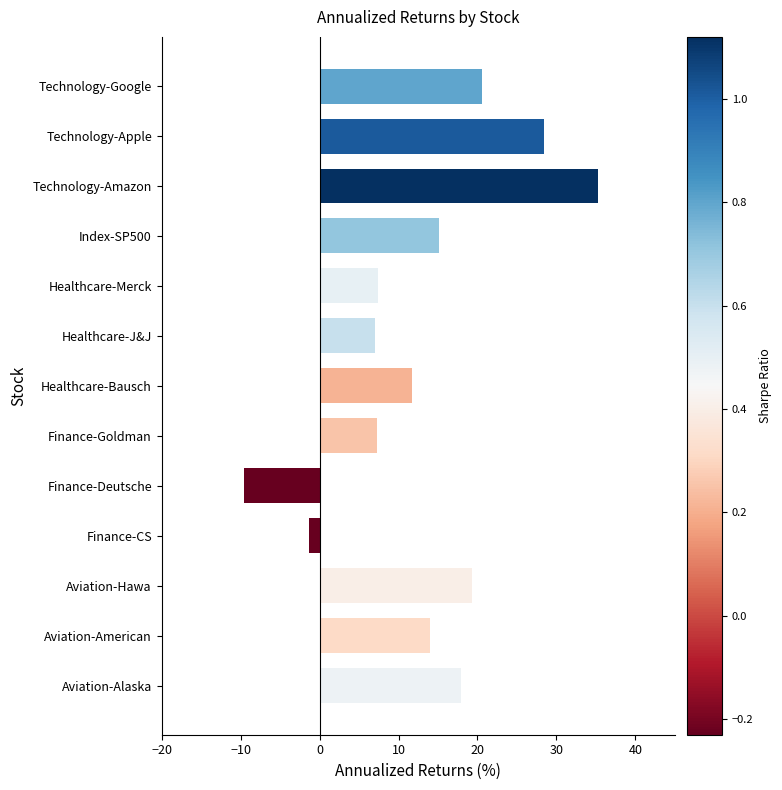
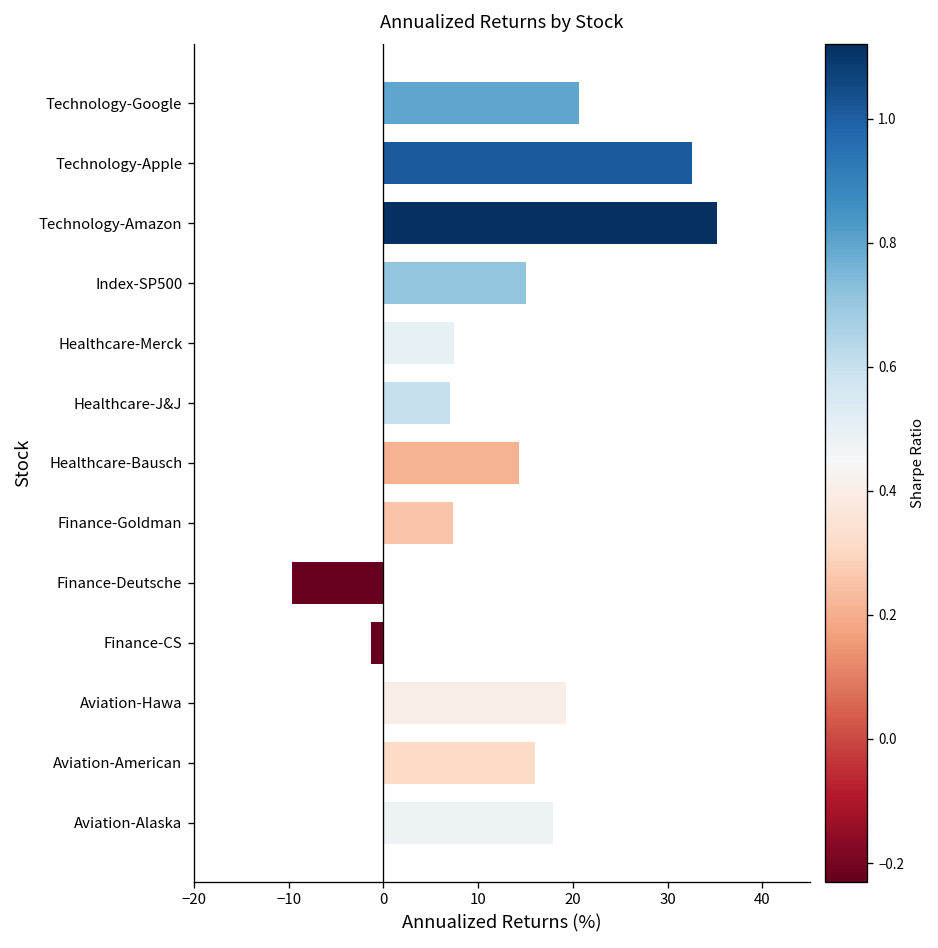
Technology-Apple: 28 -> 33
Healthcare-Bausch: 12 -> 14
Aviation-American: 14 -> 16
